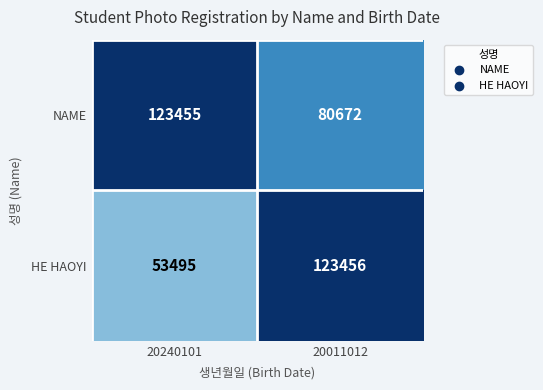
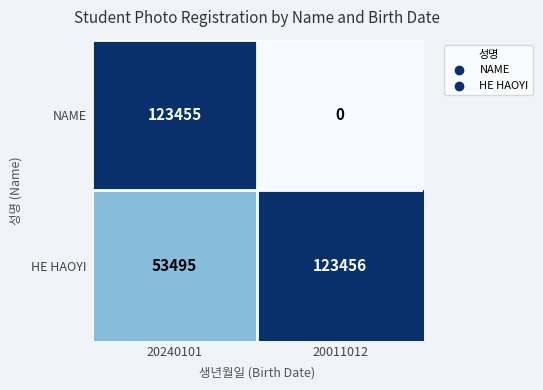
NAME, 20011012: 80672 -> 0
